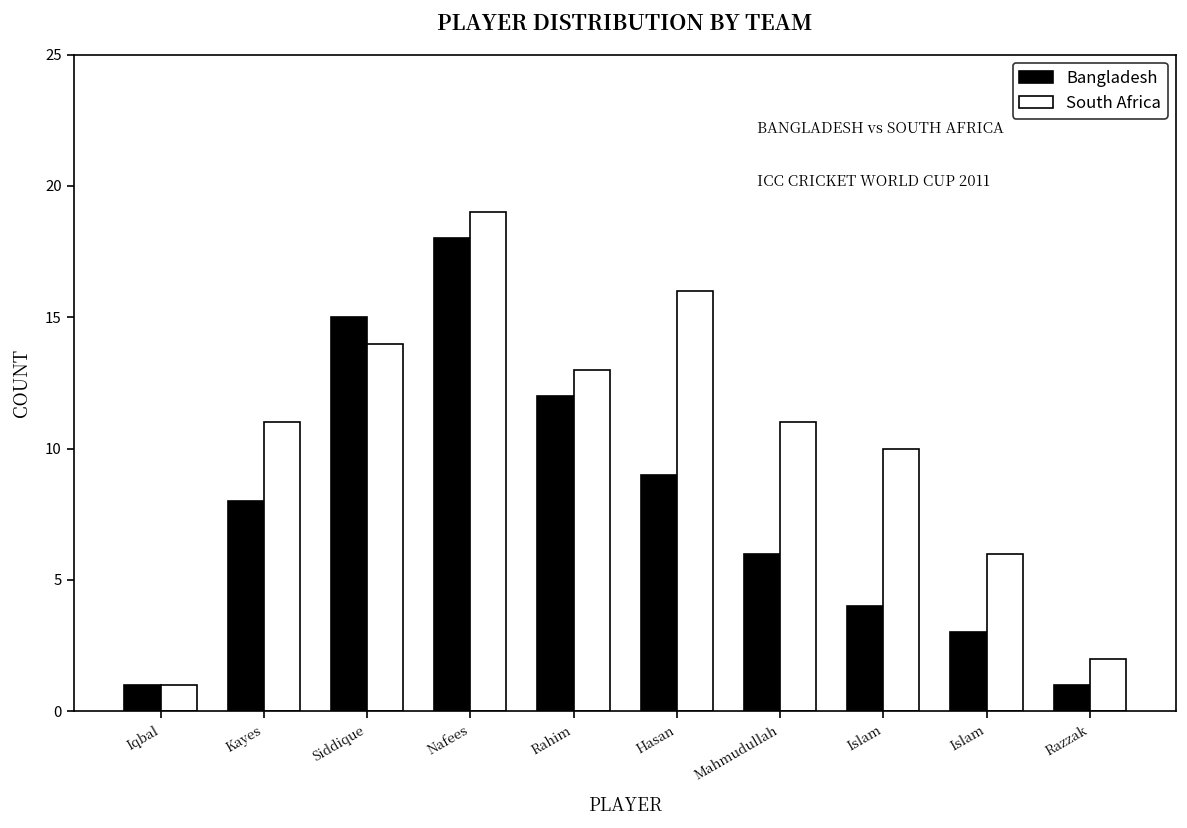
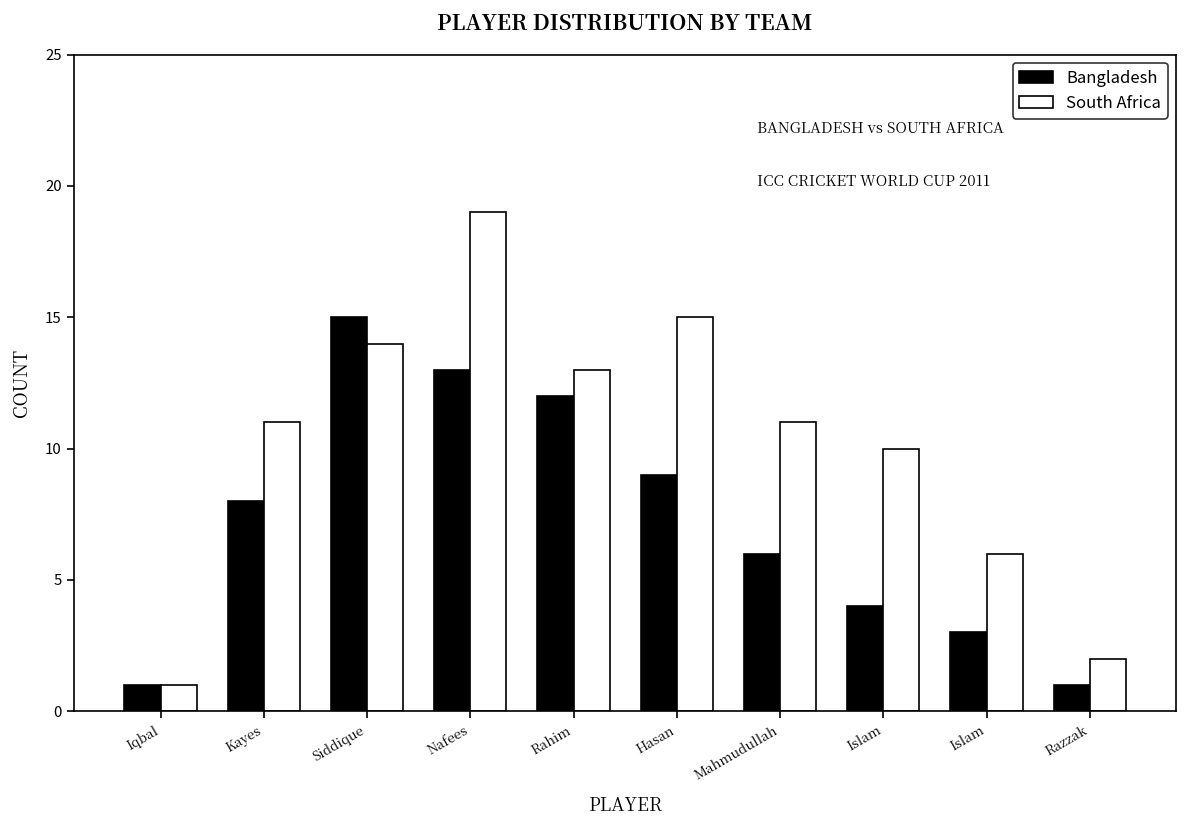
Bangladesh, Nafees: 18 -> 13
South Africa, Hasan: 16 -> 15
